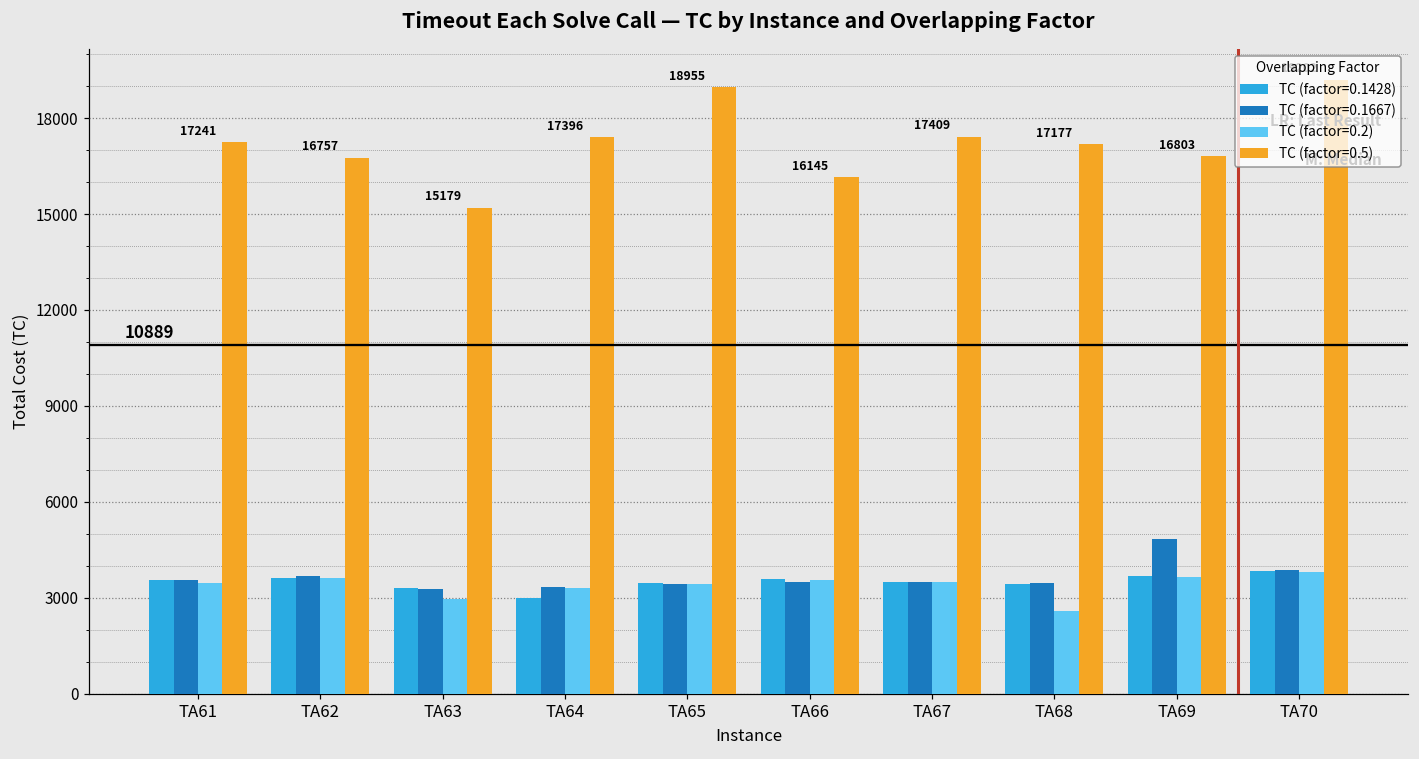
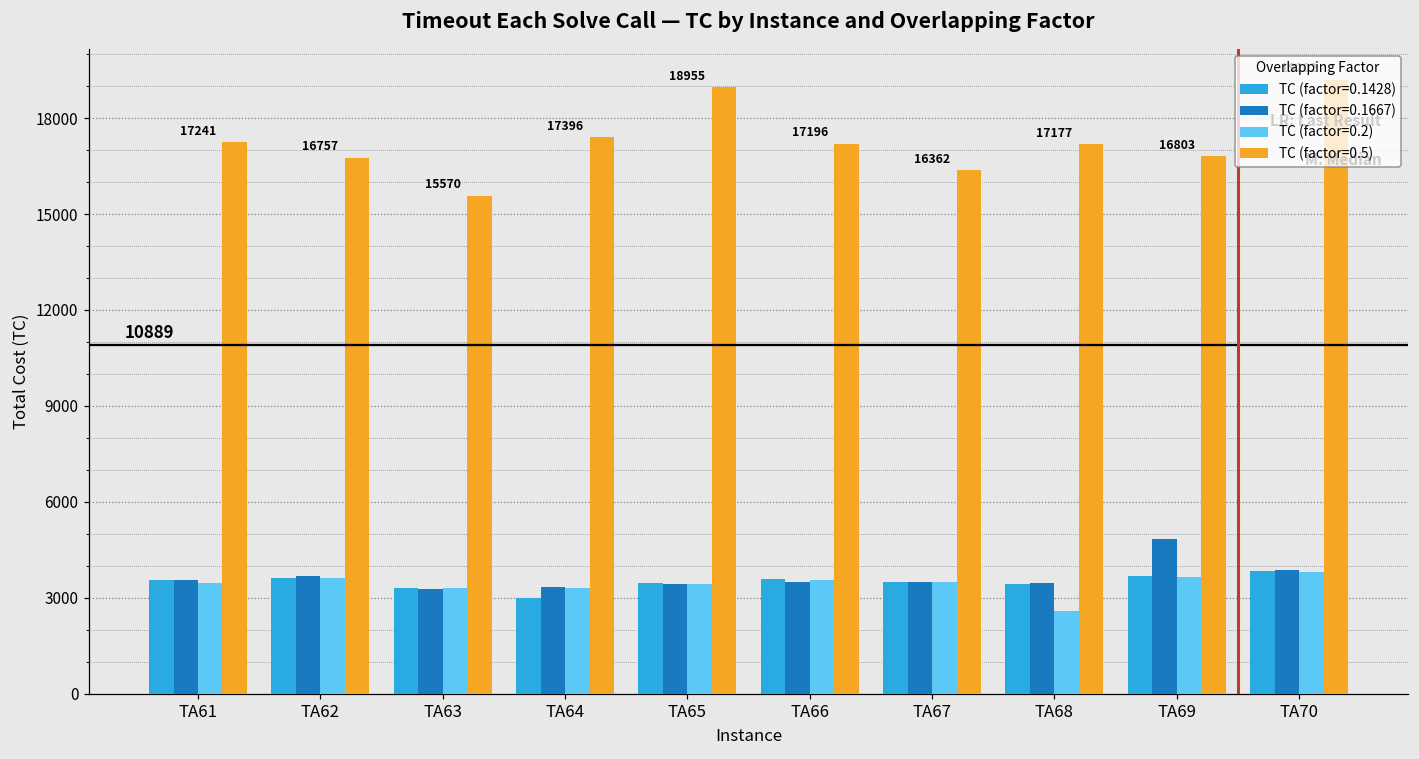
TC (factor=0.2), TA63: 3000 -> 3300
TC (factor=0.5), TA63: 15179 -> 15570
TC (factor=0.5), TA66: 16145 -> 17196
TC (factor=0.5), TA67: 17409 -> 16362
